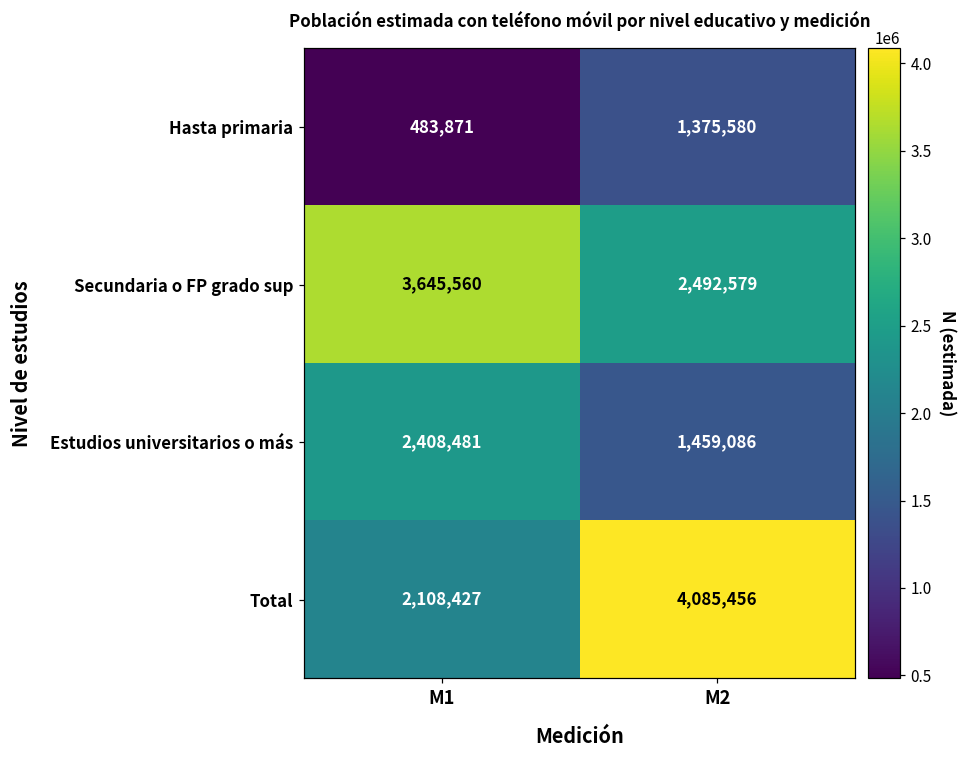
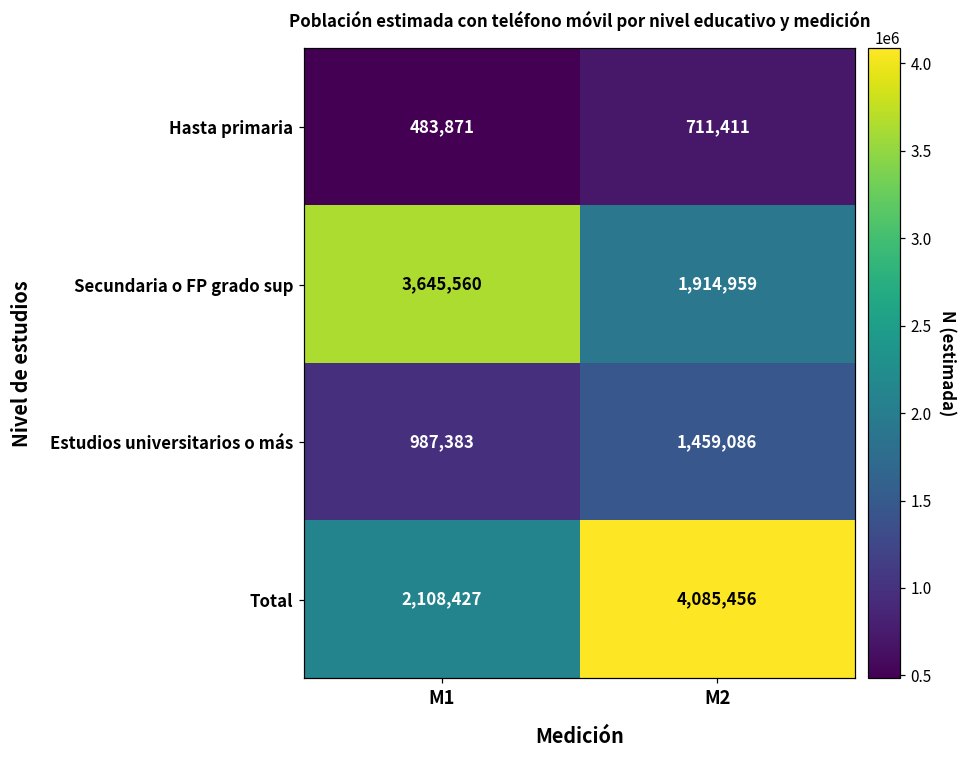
Hasta primaria, M2: 1,375,580 -> 711,411
Secundaria o FP grado sup, M2: 2,492,579 -> 1,914,959
Estudios universitarios o más, M1: 2,408,481 -> 987,383
